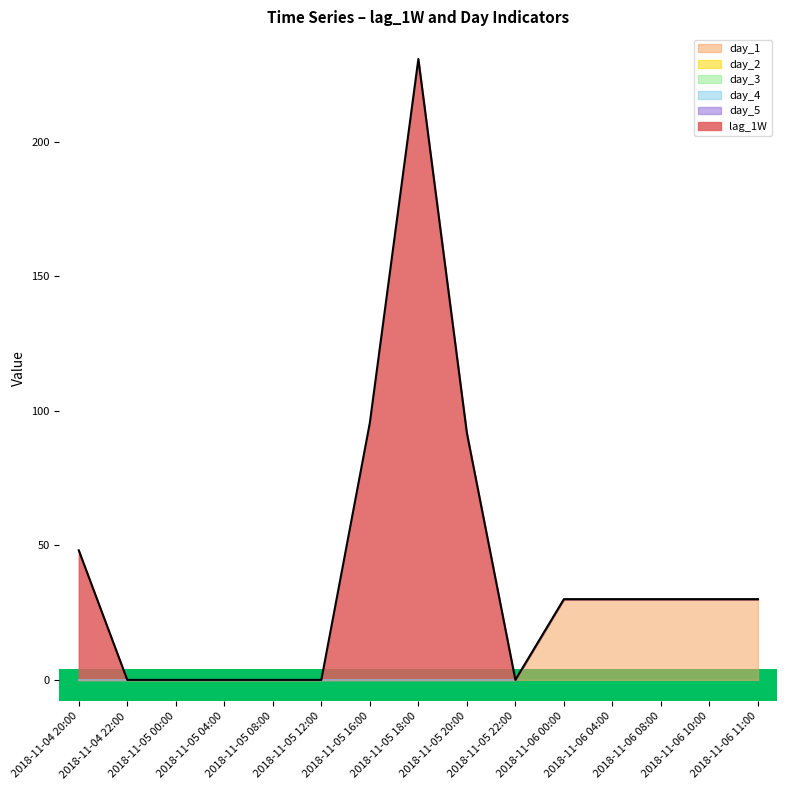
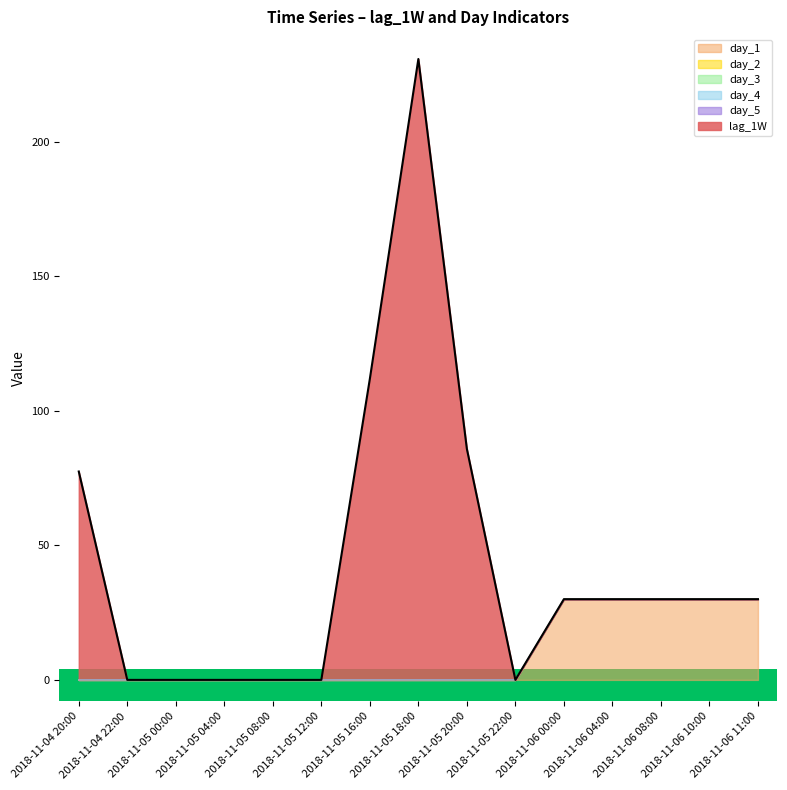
lag_1W, 2018-11-04 20:00: 48 -> 77
lag_1W, 2018-11-05 16:00: 96 -> 112
lag_1W, 2018-11-05 20:00: 92 -> 86
